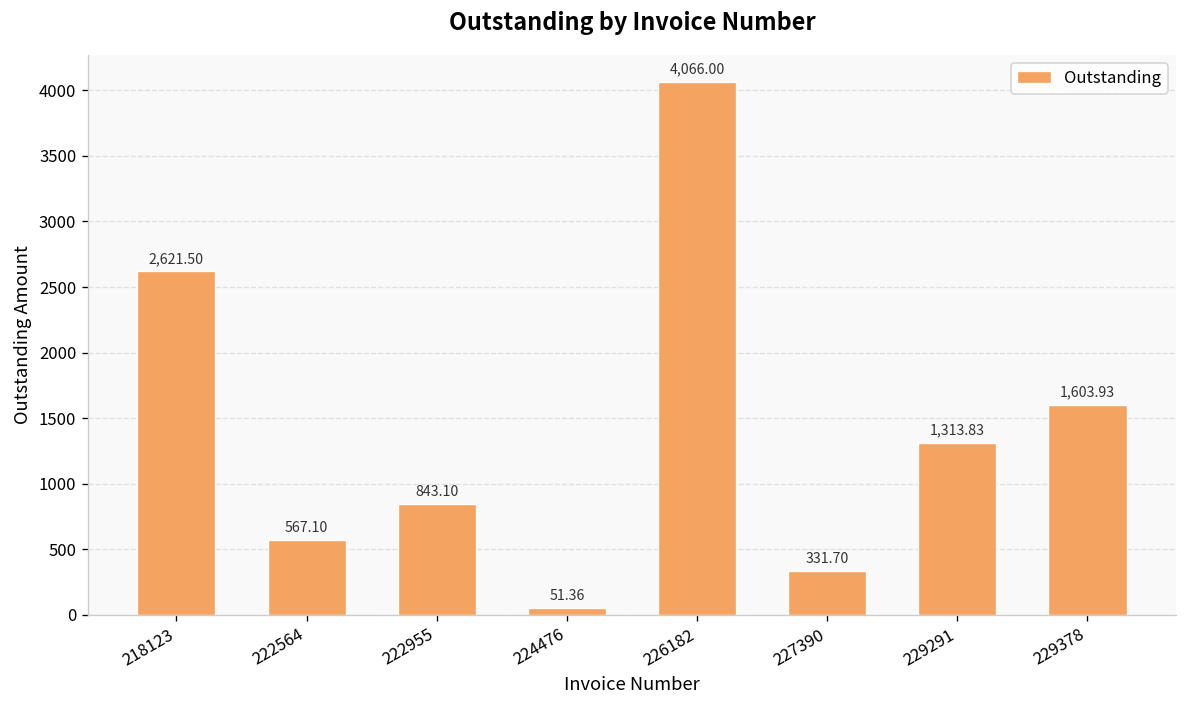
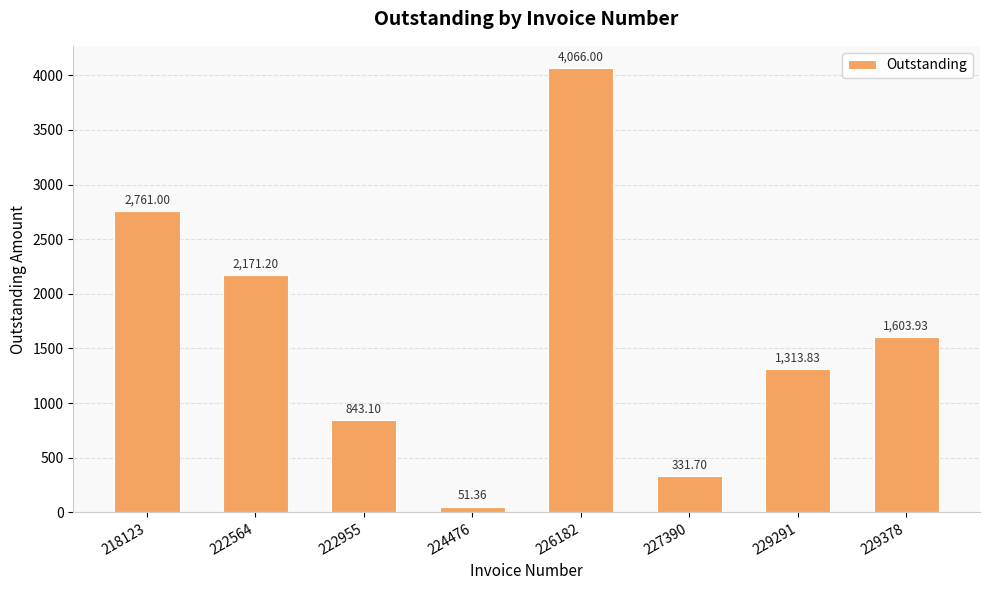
218123: 2,621.50 -> 2,761.00
222564: 567.10 -> 2,171.20
